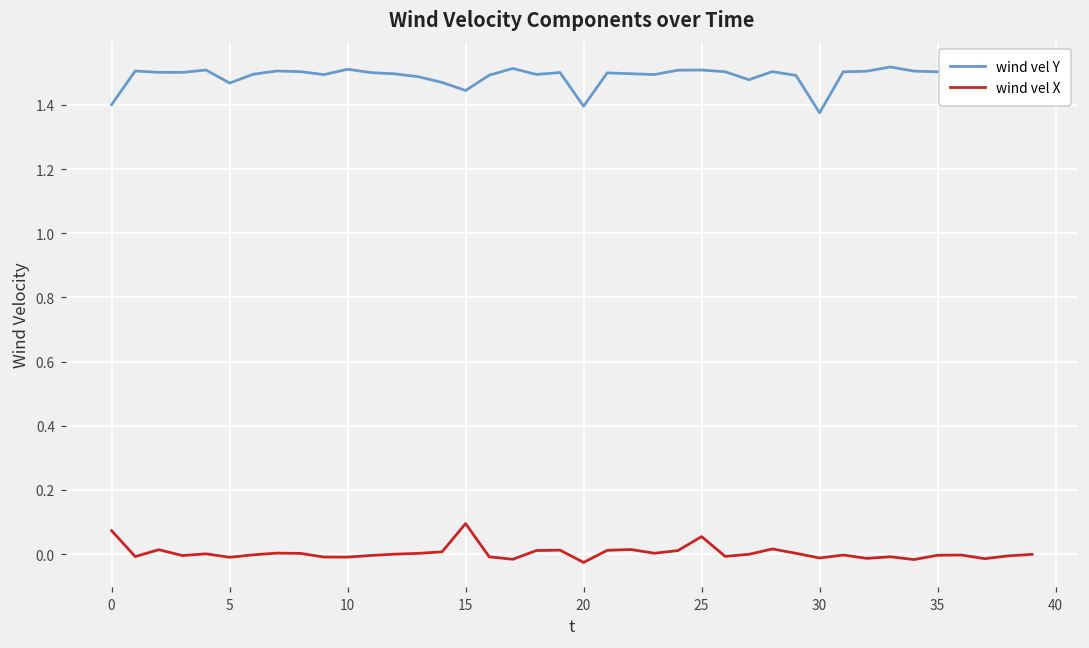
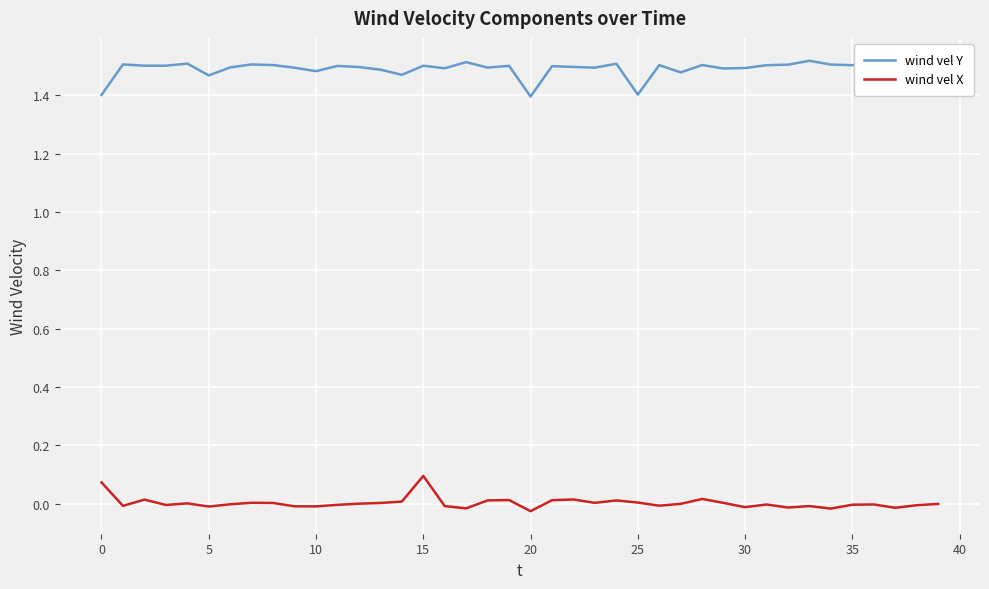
wind vel Y, 10: 1.51 -> 1.48
wind vel Y, 15: 1.44 -> 1.50
wind vel Y, 25: 1.51 -> 1.40
wind vel X, 25: 0.05 -> 0.00
wind vel Y, 30: 1.38 -> 1.49
